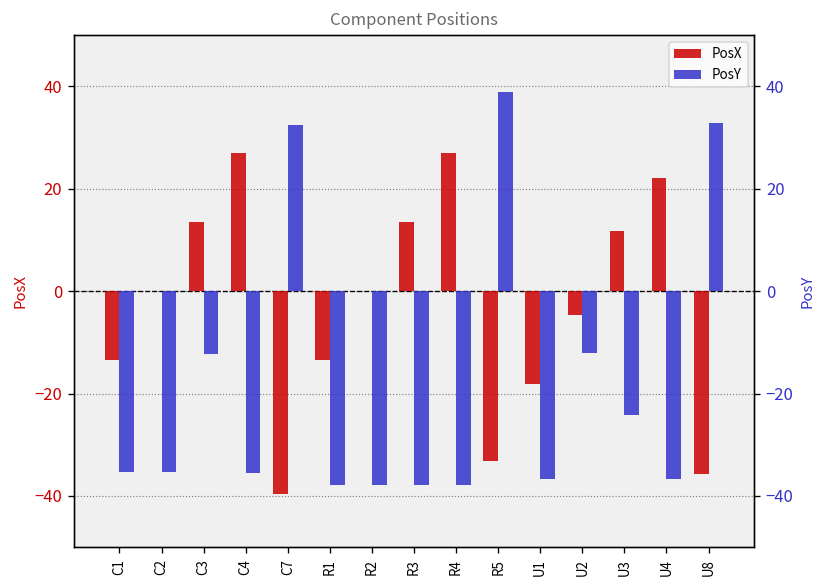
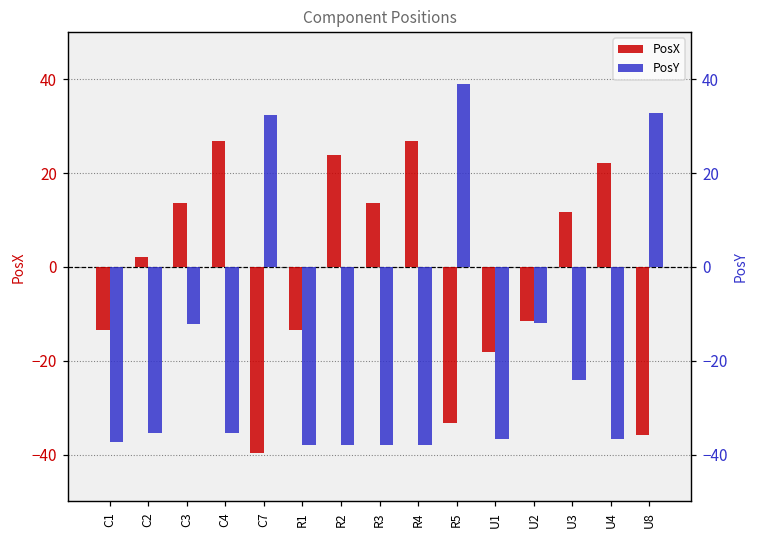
PosX, C2: 0 -> 2
PosX, R2: 0 -> 24
PosX, U2: -5 -> -11
PosY, C1: -35 -> -37
